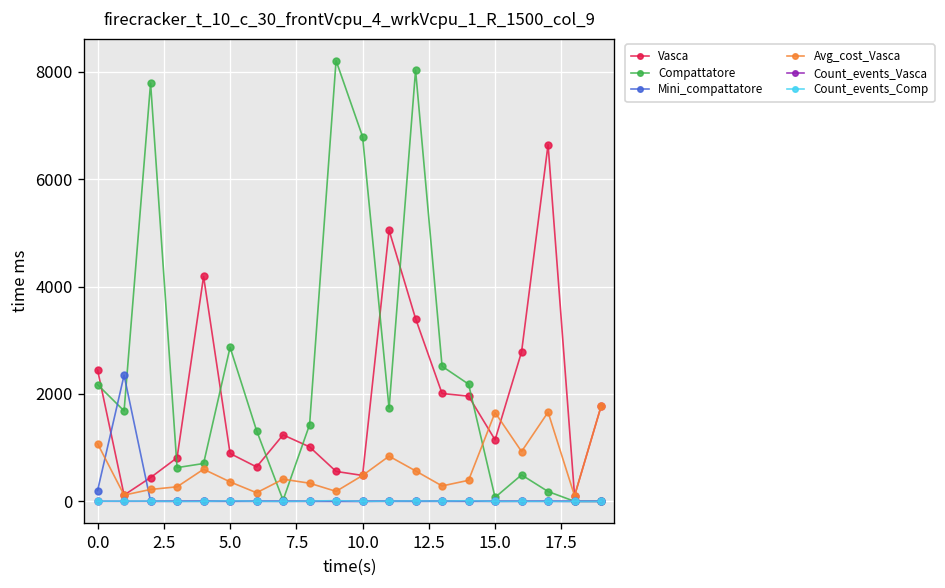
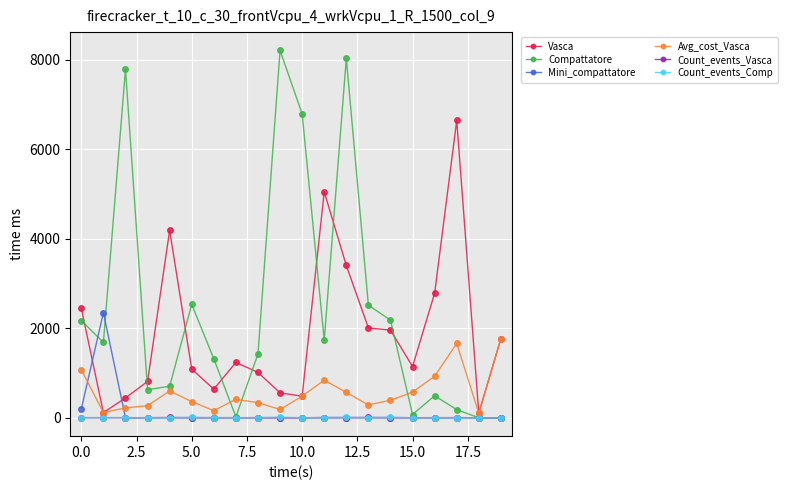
Vasca, 5.0: 900 -> 1100
Compattatore, 5.0: 2900 -> 2500
Avg_cost_Vasca, 15.0: 1700 -> 600
